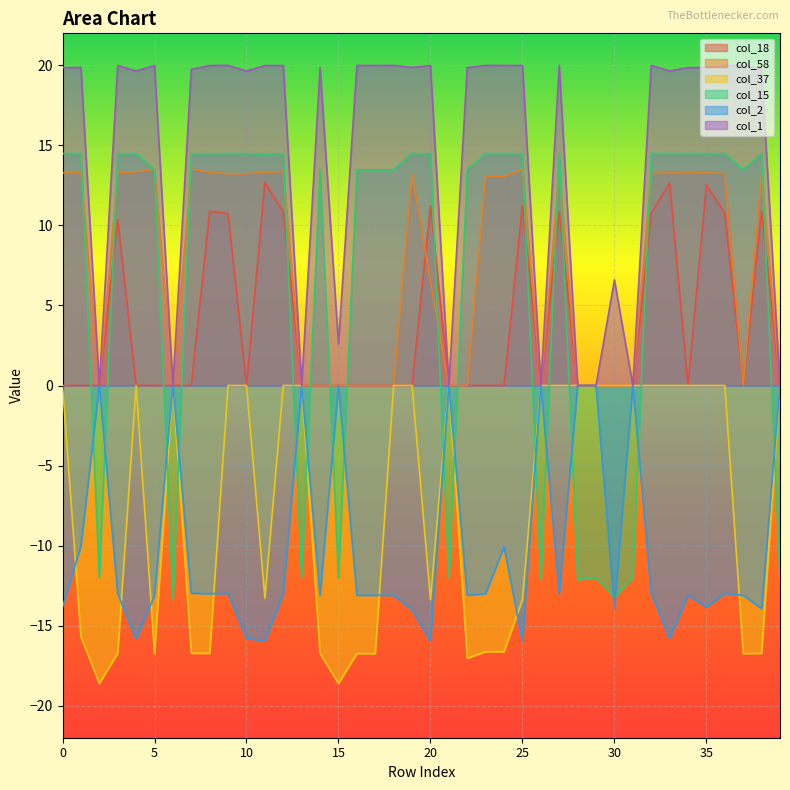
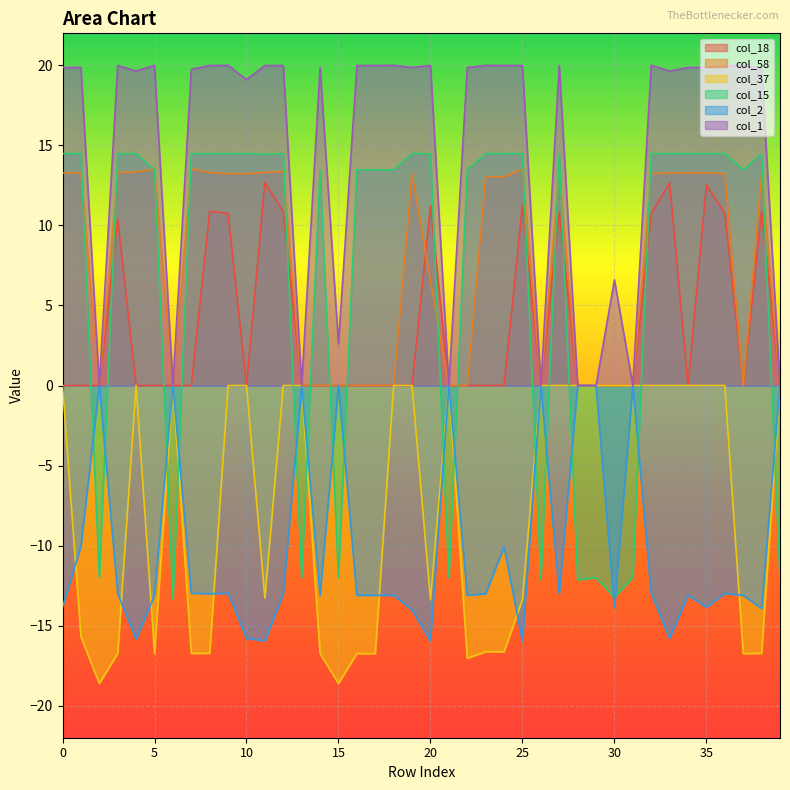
col_1, 10: 19.6 -> 19.1
